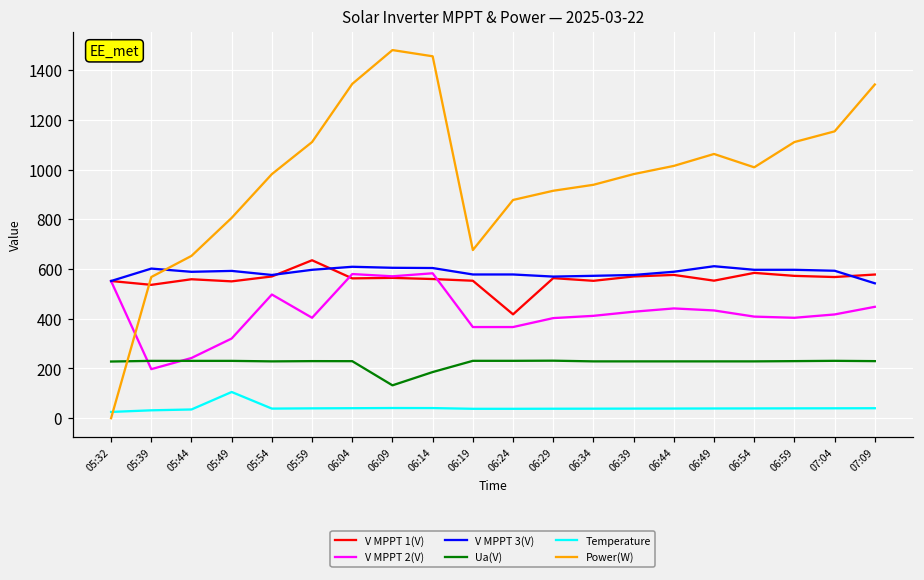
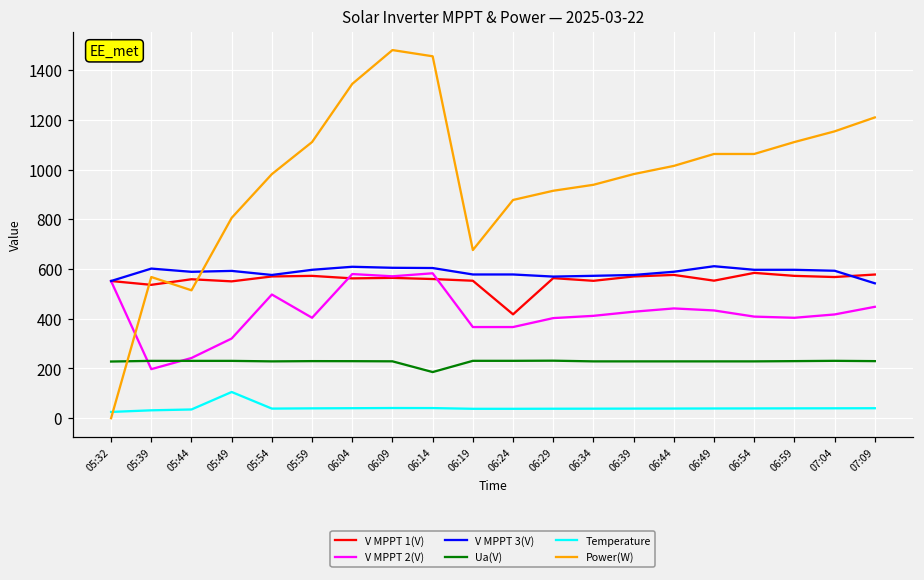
Power(W), 05:44: 650 -> 510
V MPPT 1(V), 05:59: 640 -> 570
Ua(V), 06:09: 130 -> 230
Power(W), 06:54: 1010 -> 1060
Power(W), 07:09: 1340 -> 1210
